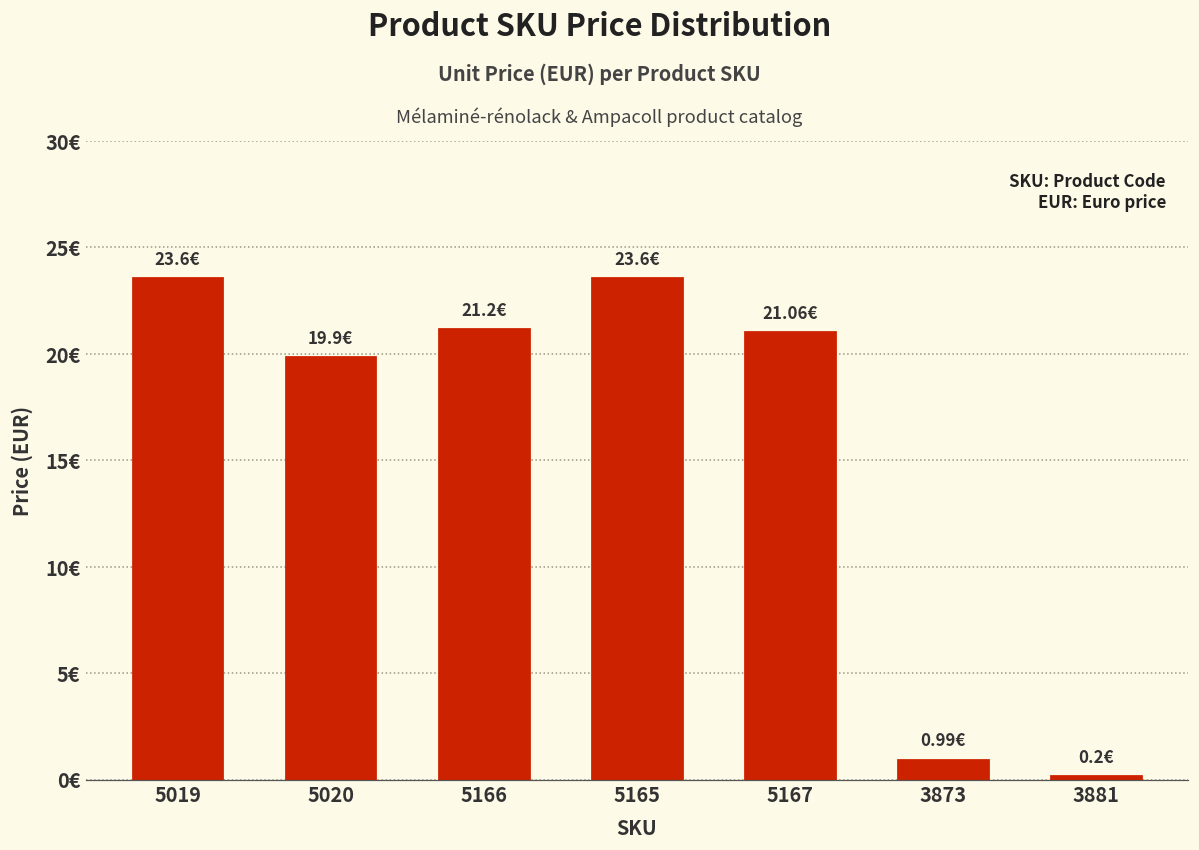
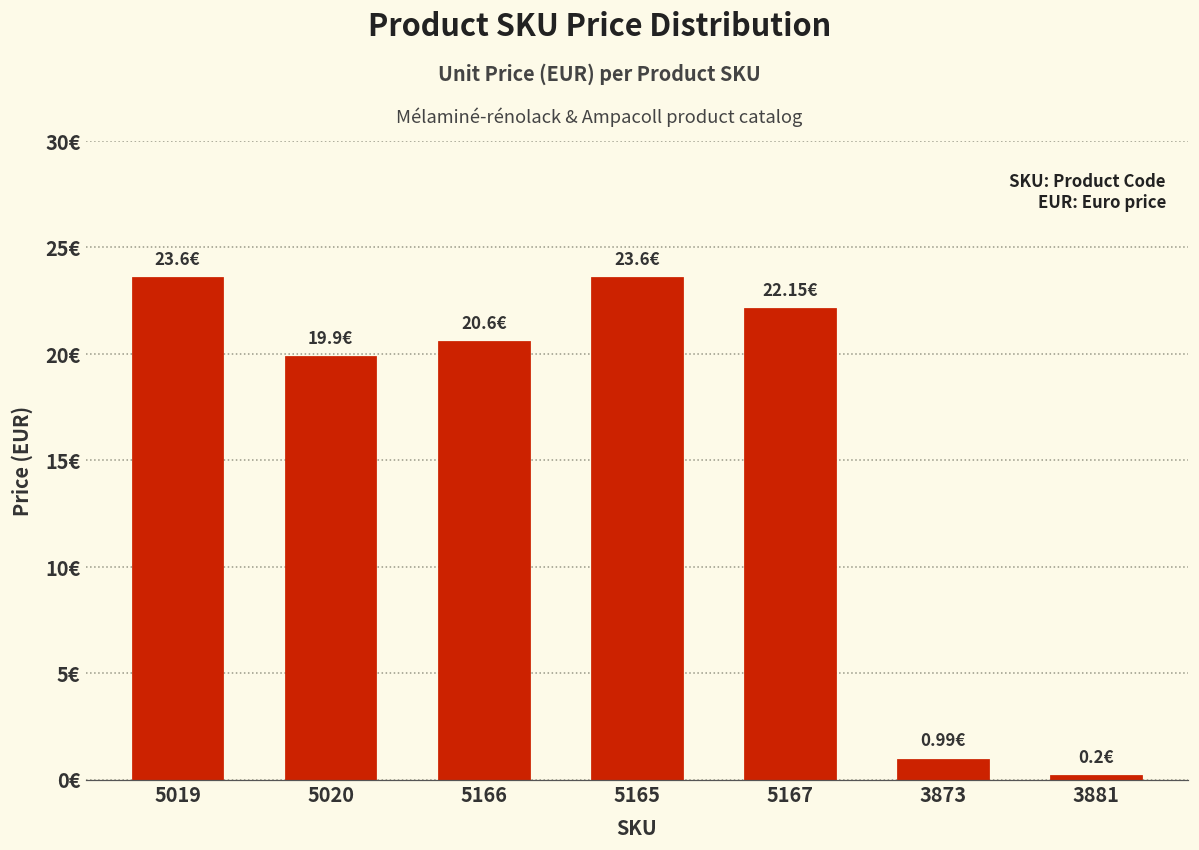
5166: 21.2€ -> 20.6€
5167: 21.06€ -> 22.15€
